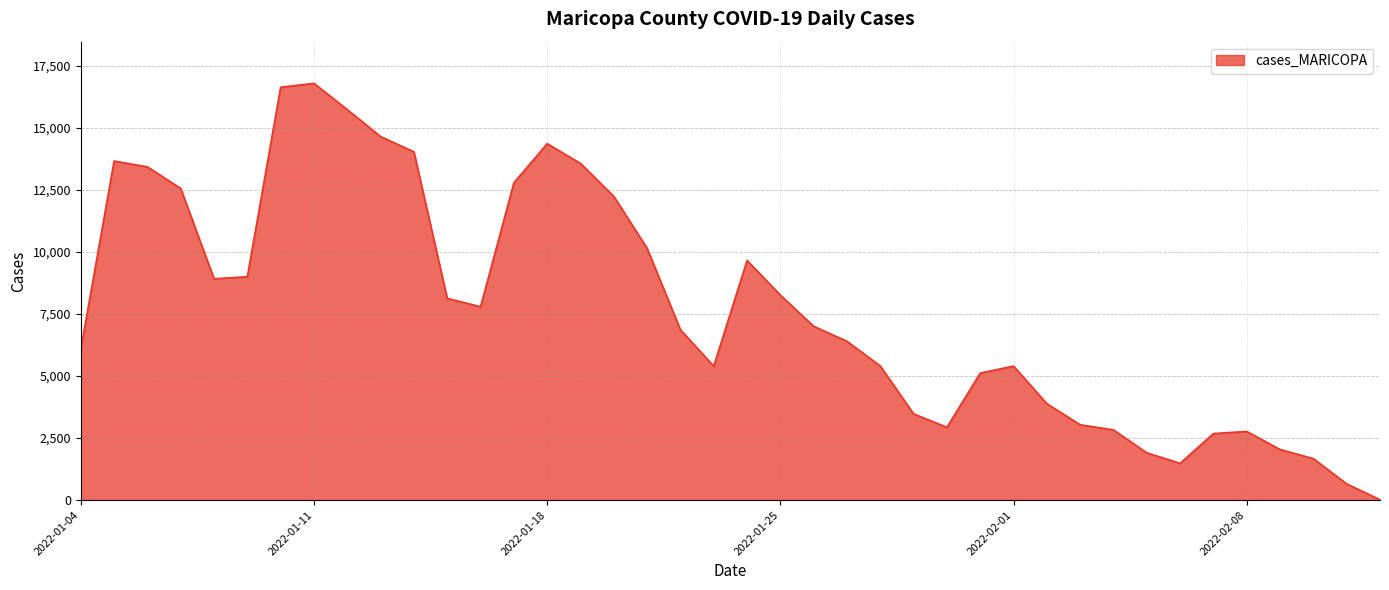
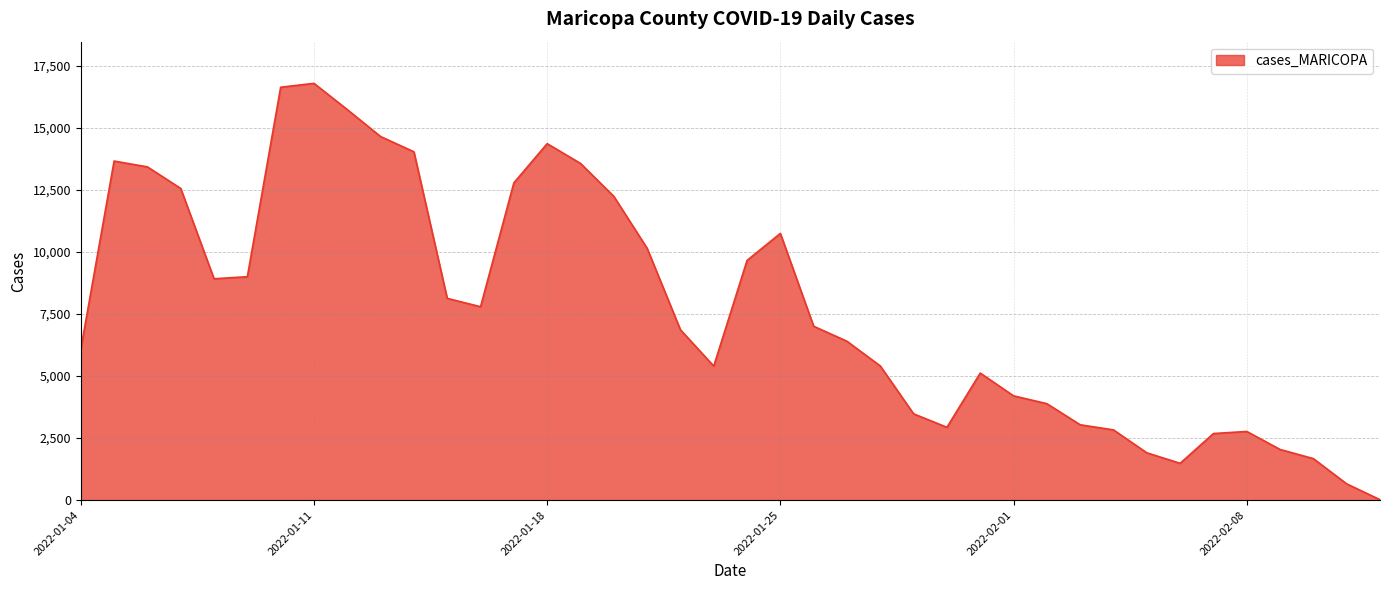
2022-01-25: 8,300 -> 10,700
2022-02-01: 5,400 -> 4,200
